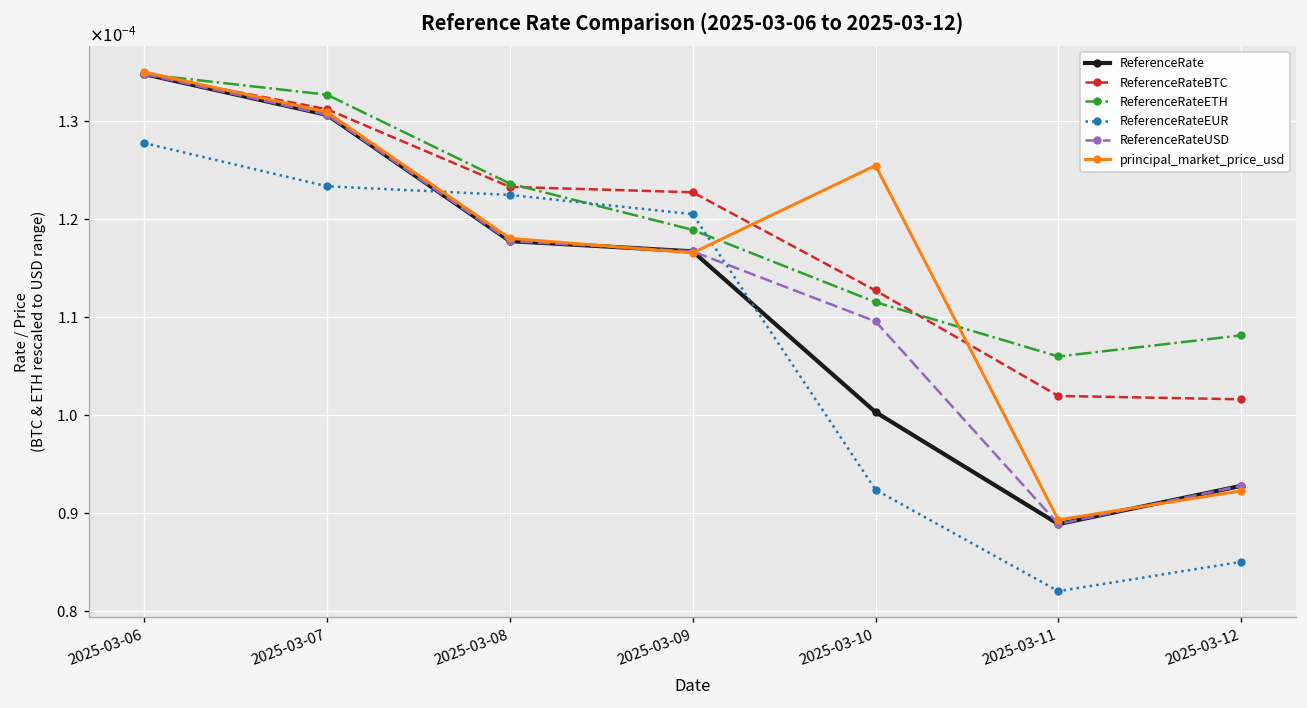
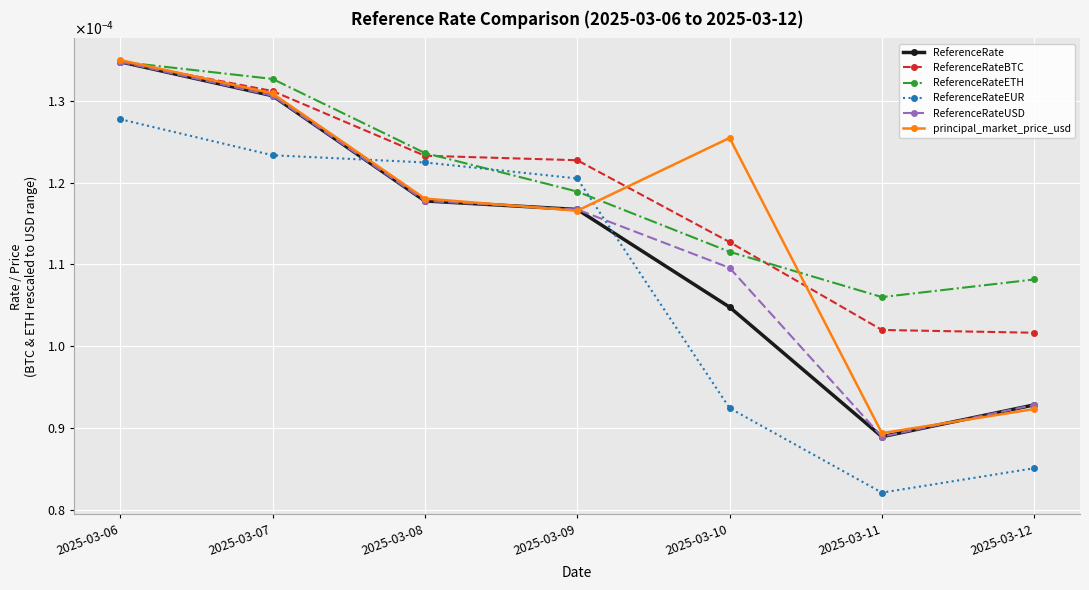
ReferenceRate, 2025-03-10: 0.000100 -> 0.000105
